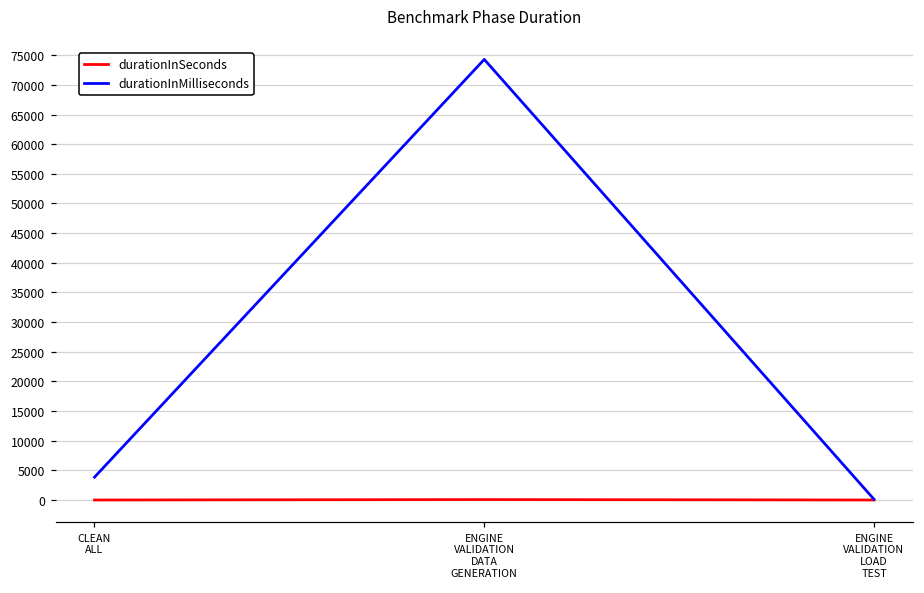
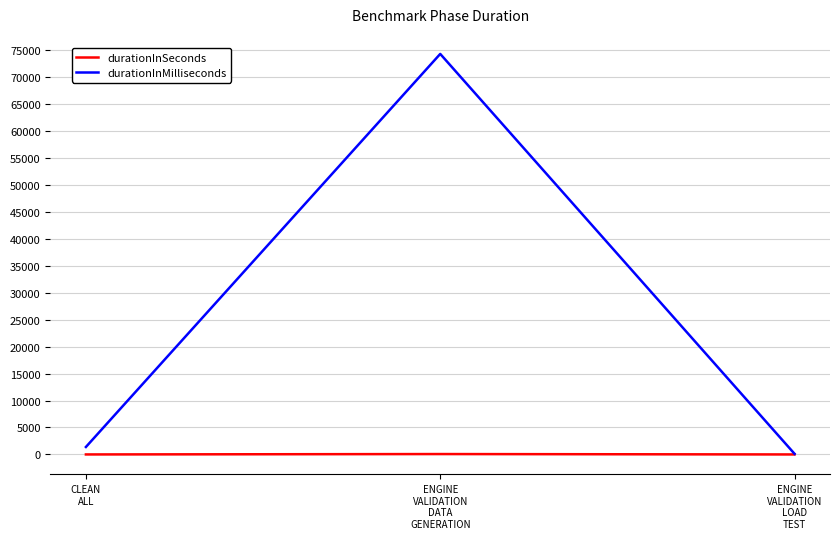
durationInMilliseconds, CLEAN ALL: 4000 -> 1000
